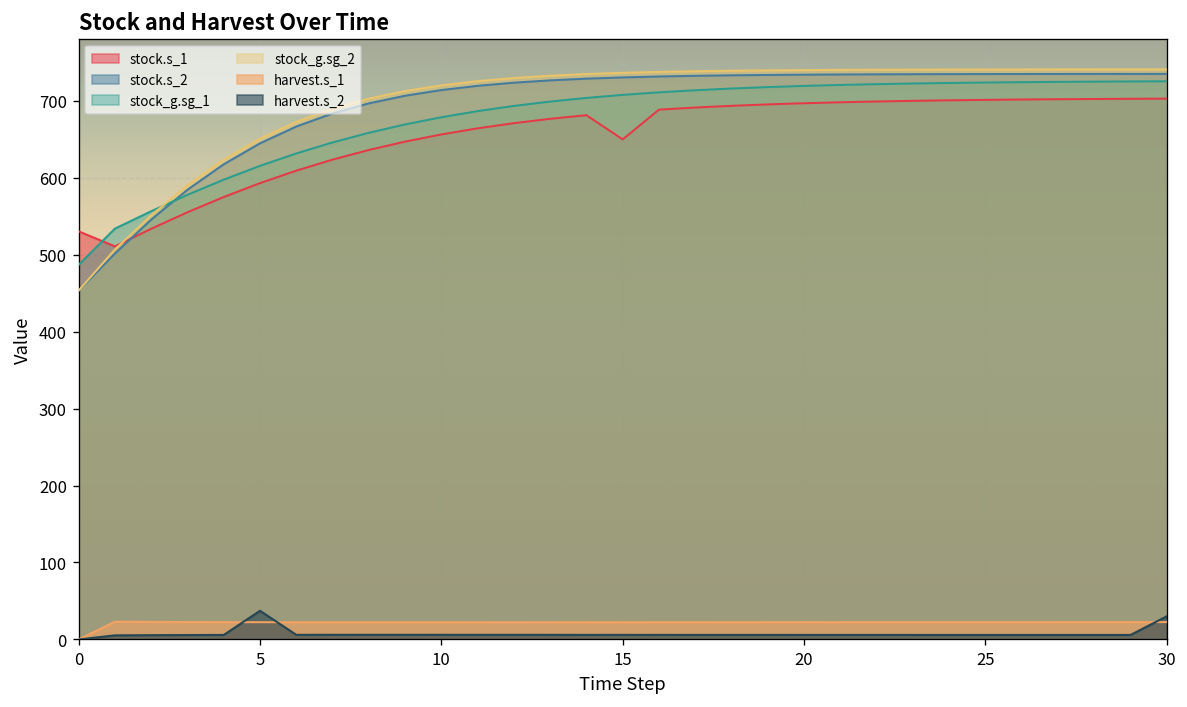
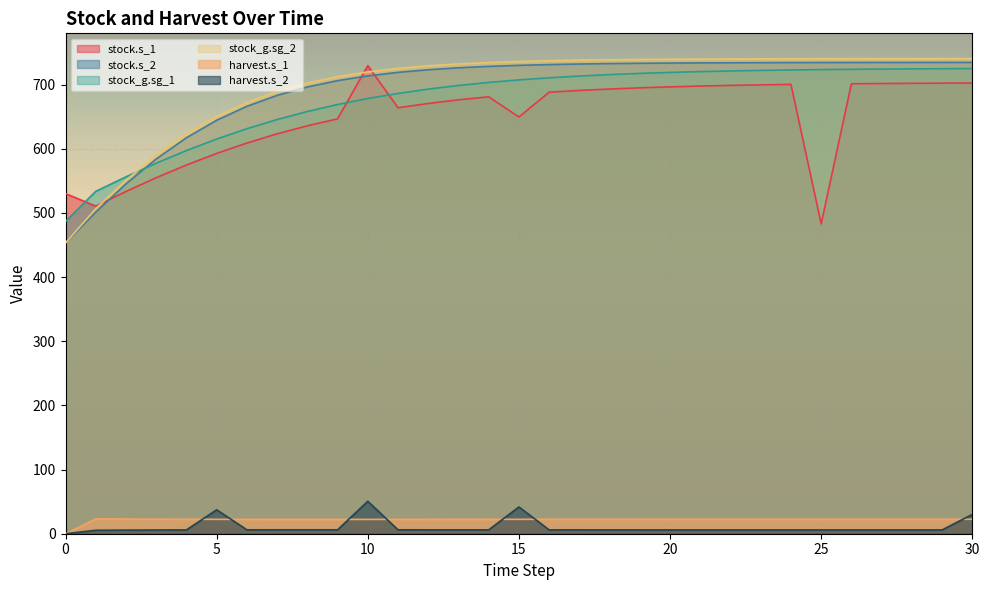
stock.s_1, 10: 660 -> 730
harvest.s_2, 10: 10 -> 50
harvest.s_2, 15: 10 -> 40
stock.s_1, 25: 700 -> 480
